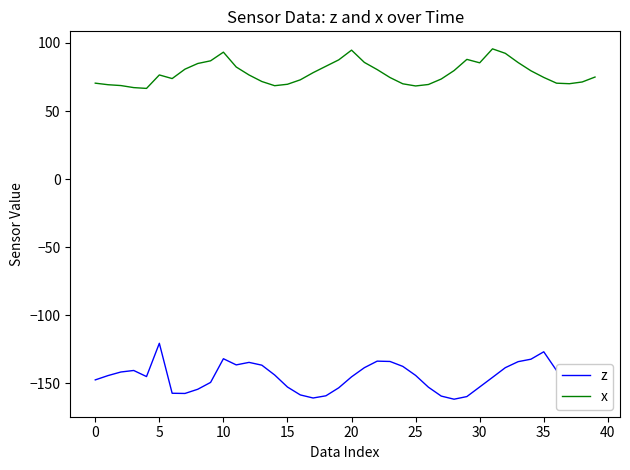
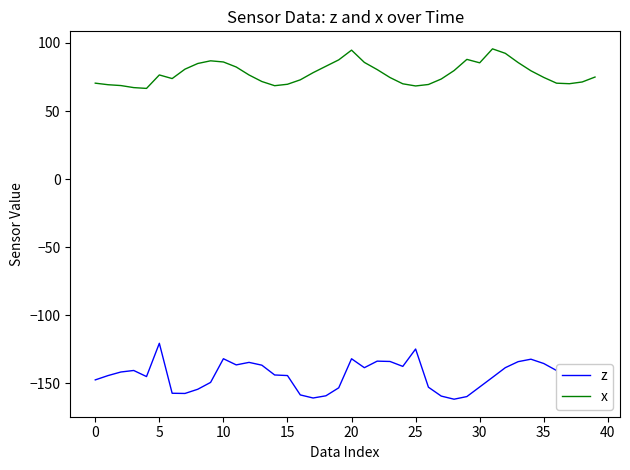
x, 10: 93 -> 86
z, 15: -153 -> -144
z, 20: -145 -> -132
z, 25: -144 -> -125
z, 35: -127 -> -135
